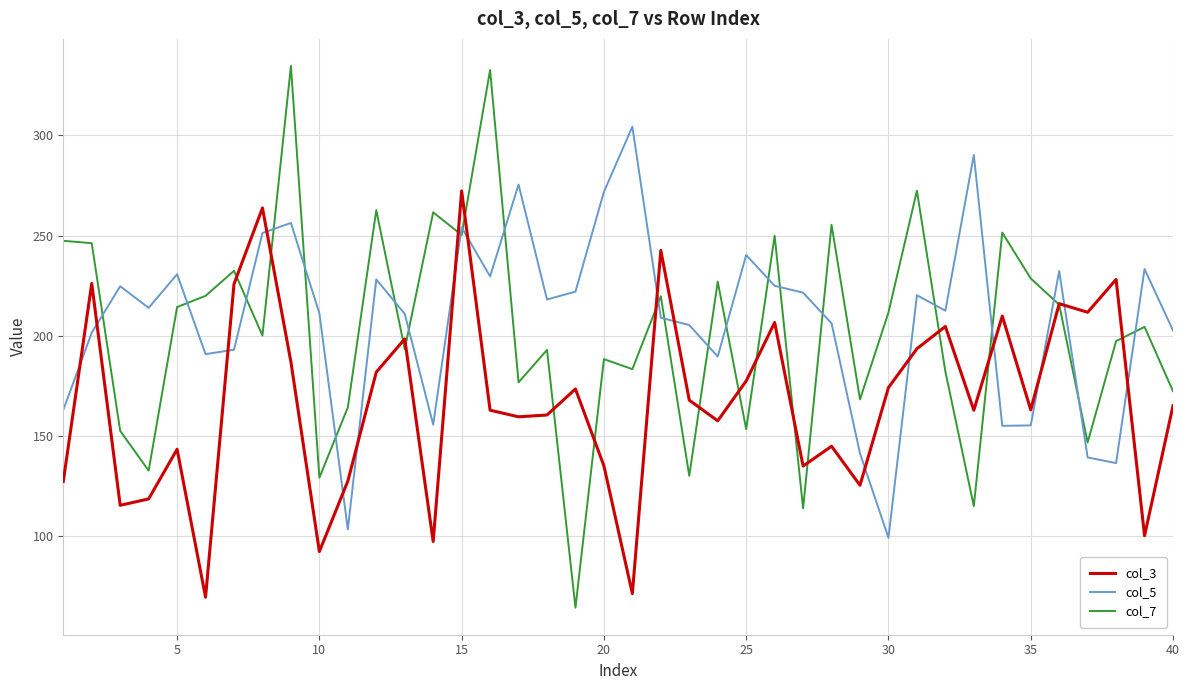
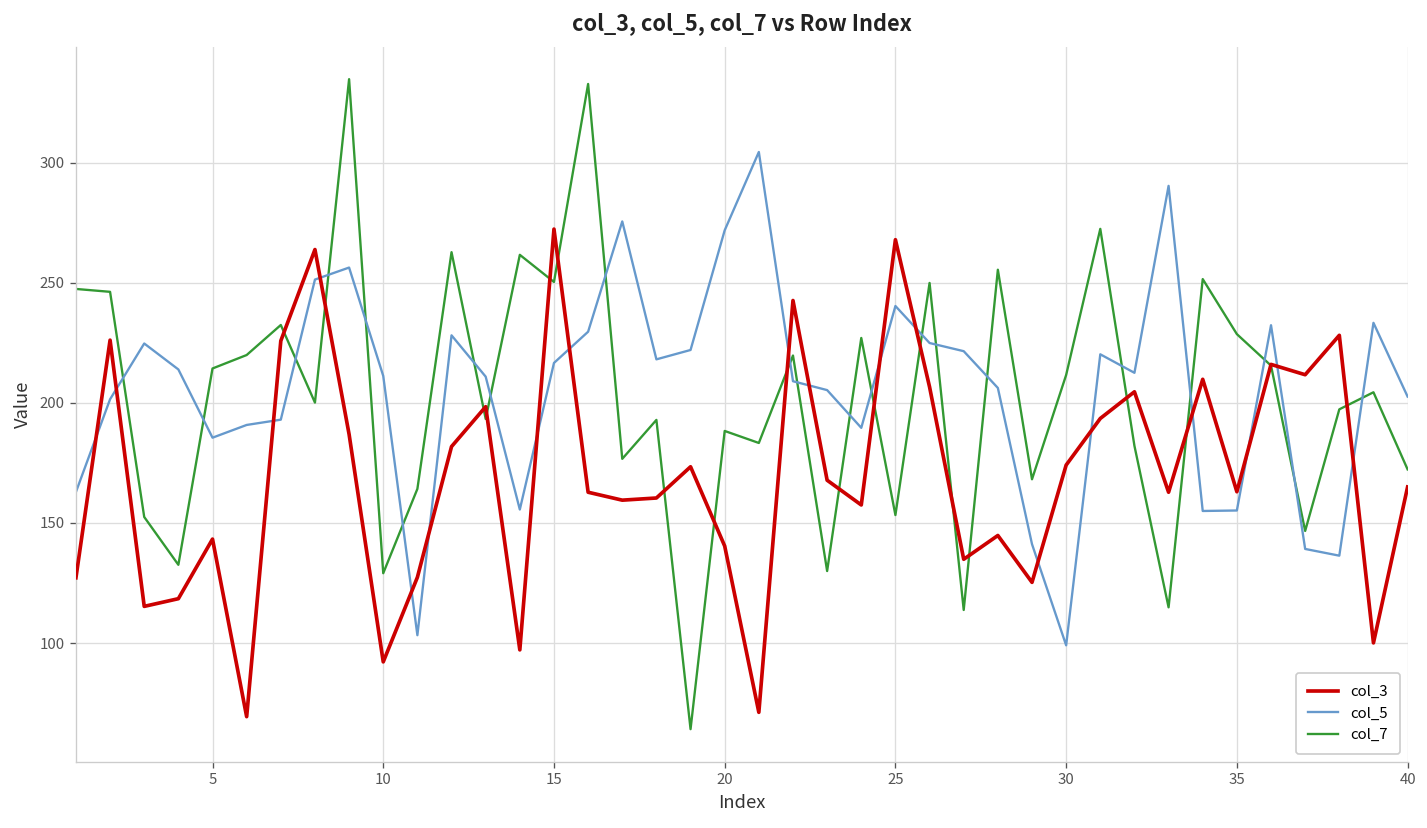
col_5, 5: 231 -> 186
col_5, 15: 254 -> 217
col_3, 20: 135 -> 140
col_3, 25: 177 -> 268
